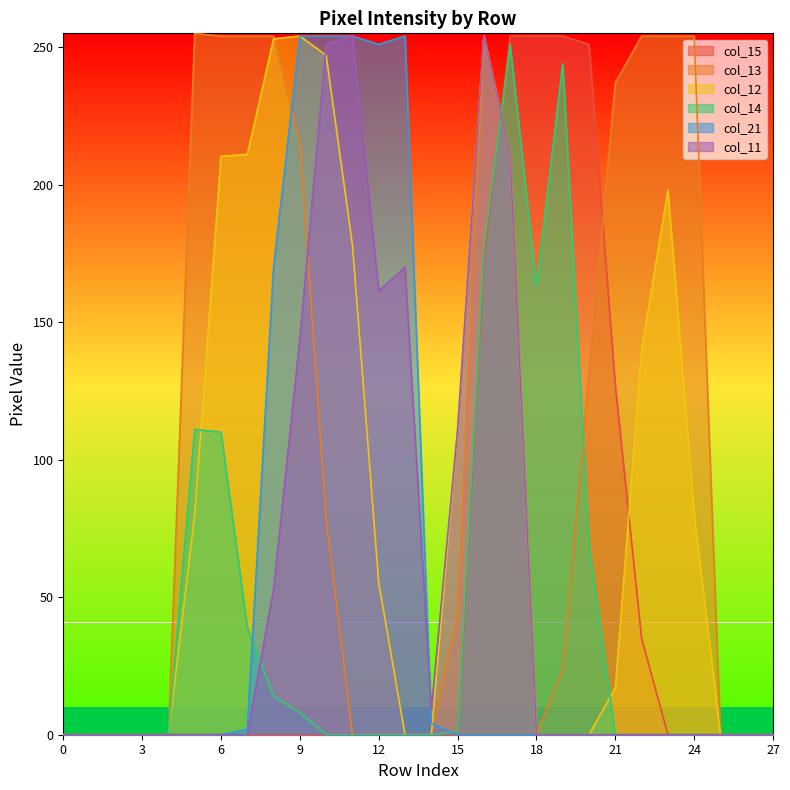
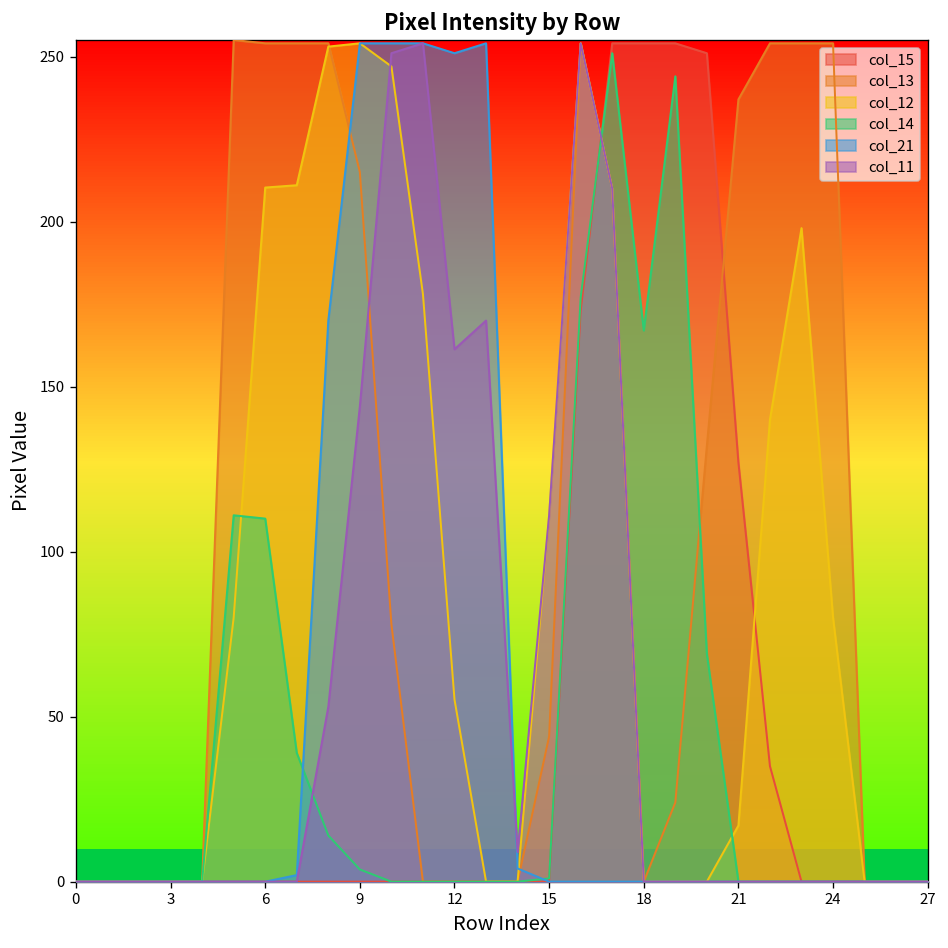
col_14, 9: 8 -> 4
col_14, 18: 163 -> 167
